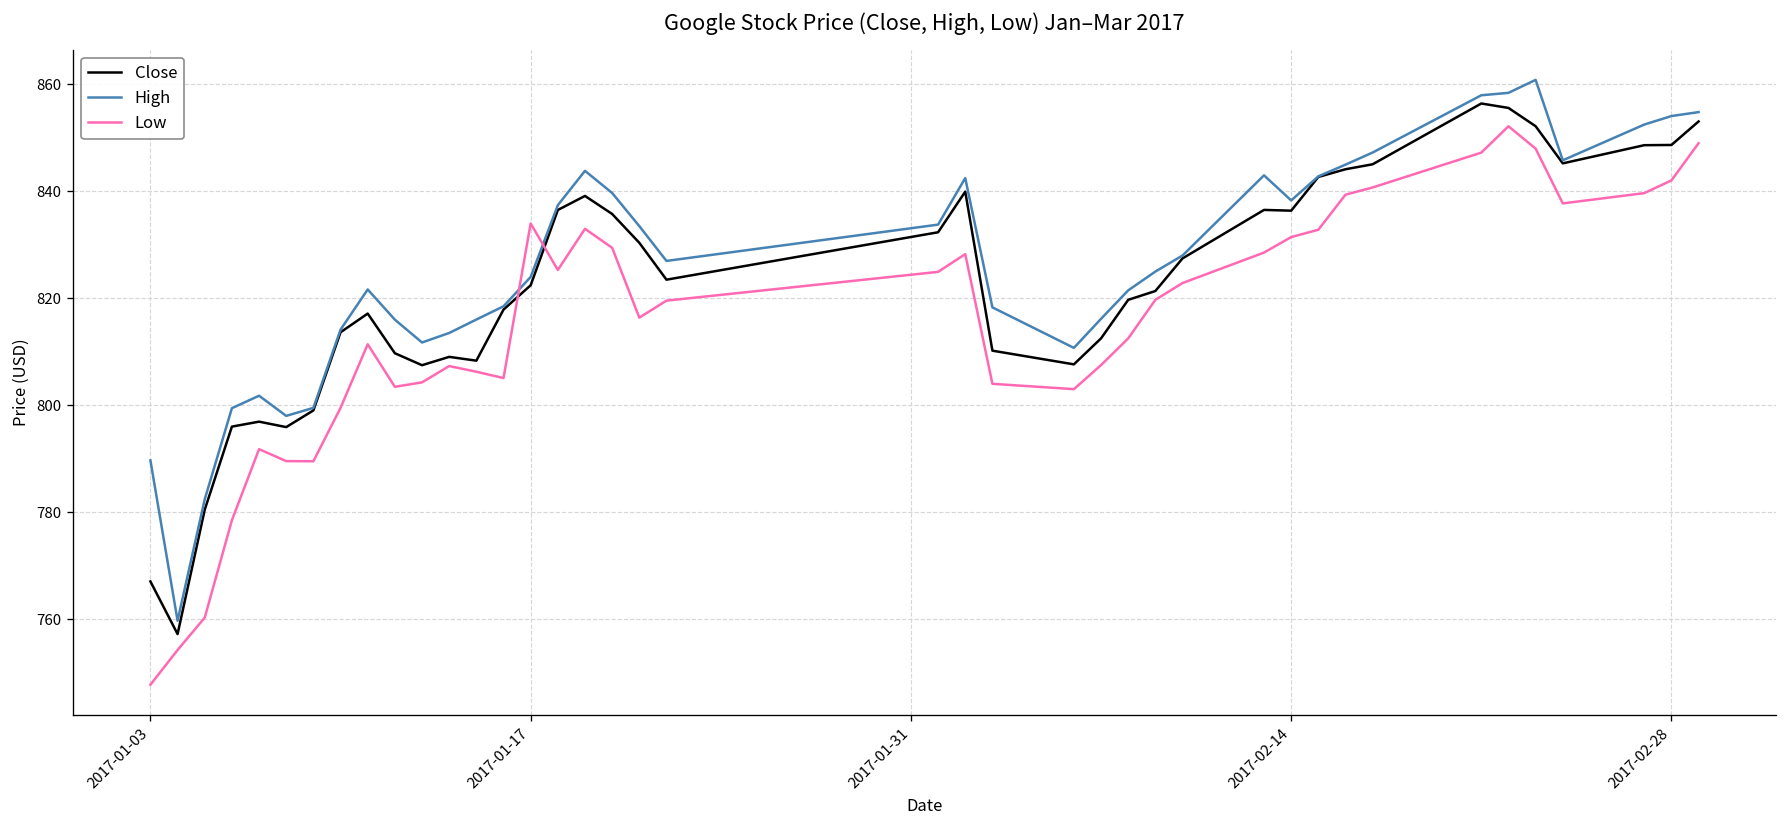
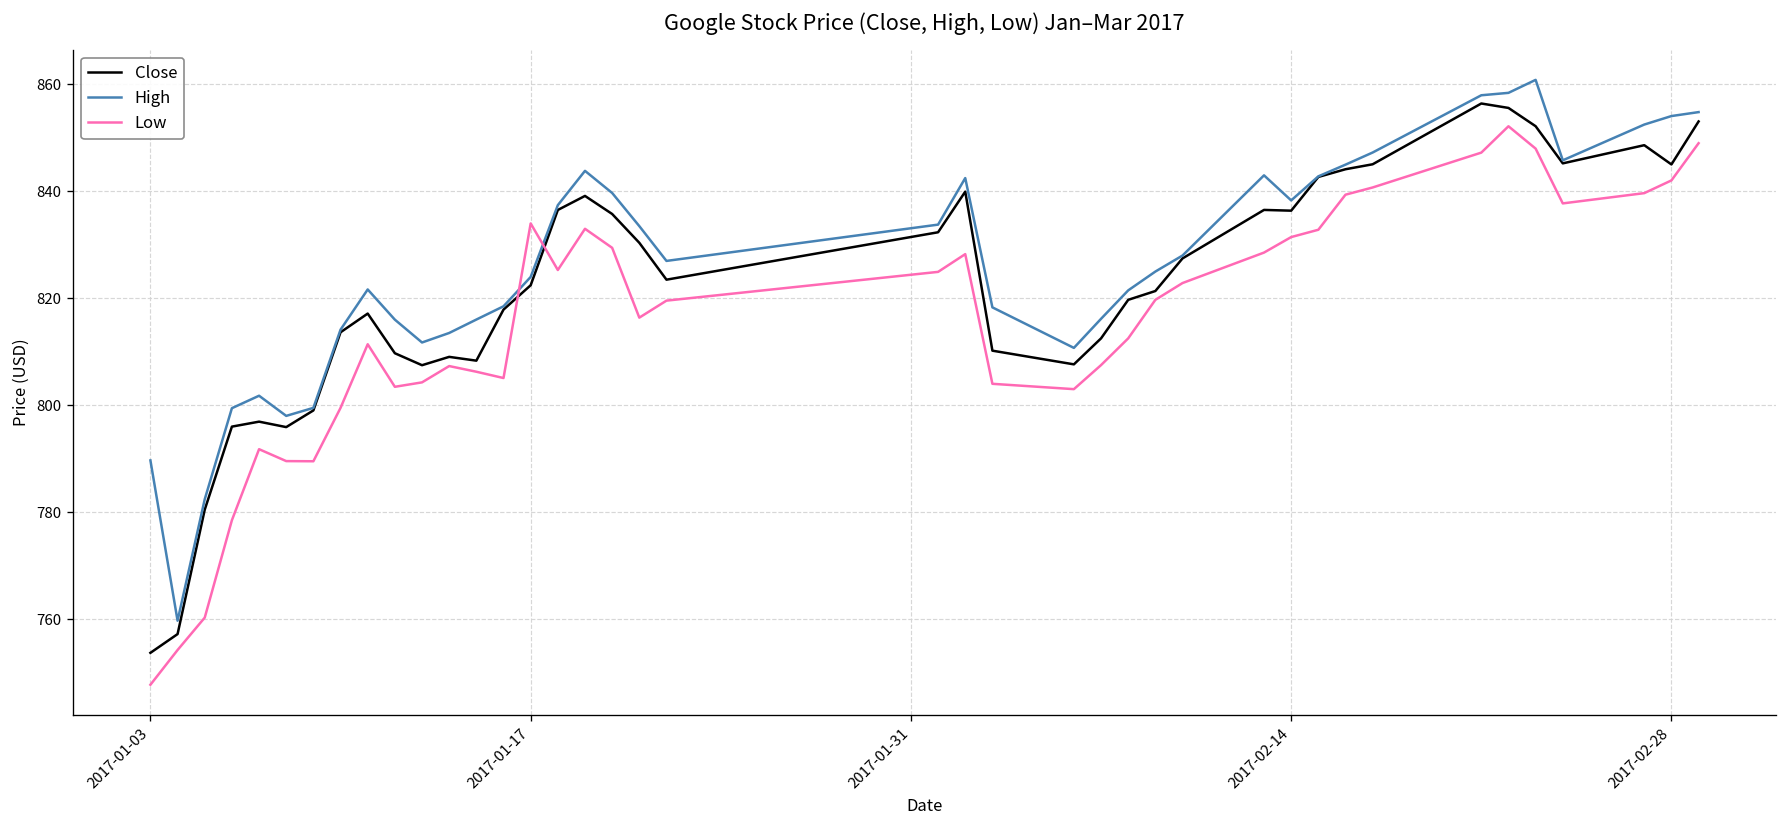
Close, 2017-01-03: 767 -> 754
Close, 2017-02-28: 849 -> 845
